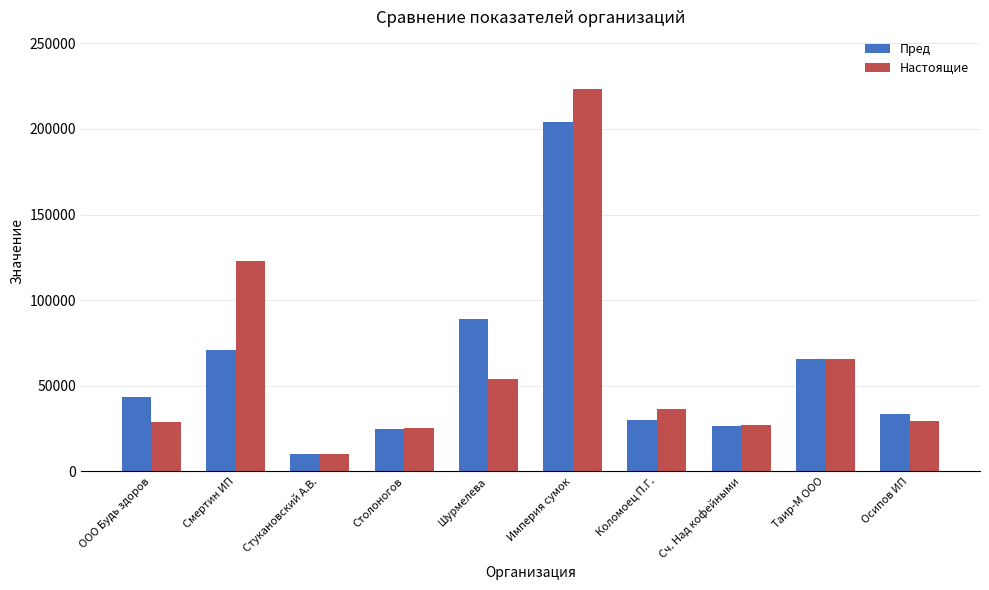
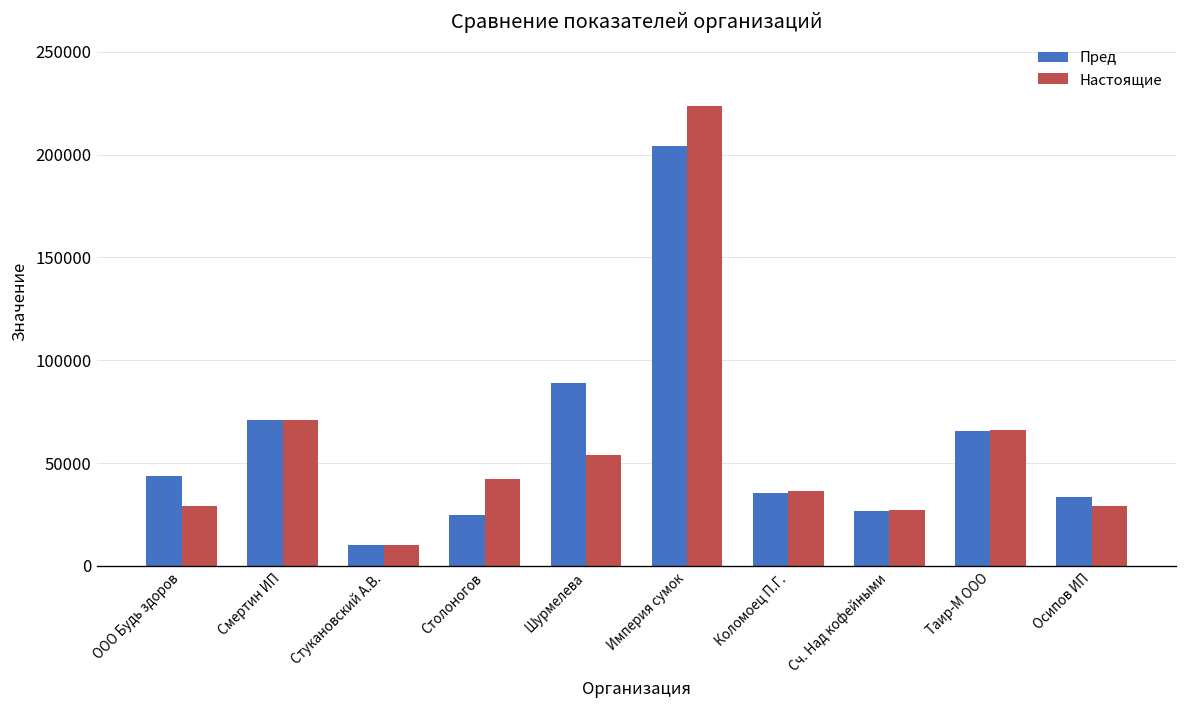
Настоящие, Смертин ИП: 123000 -> 71000
Настоящие, Столоногов: 25000 -> 42000
Пред, Коломоец П.Г.: 30000 -> 35000
